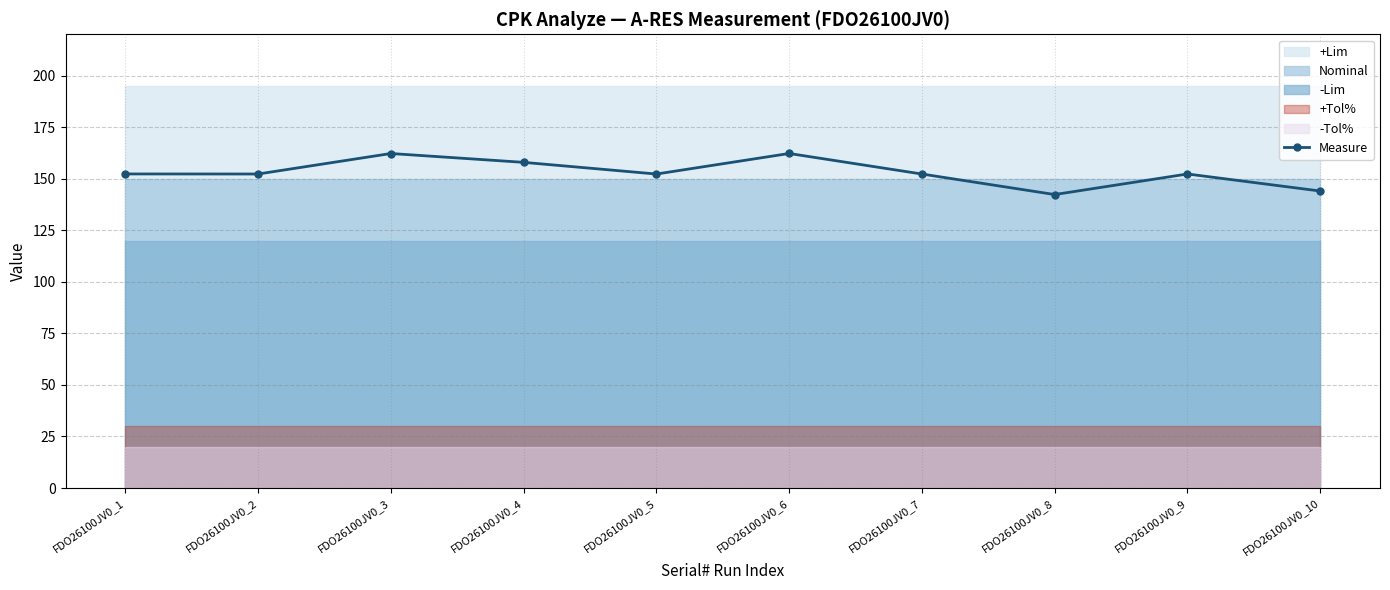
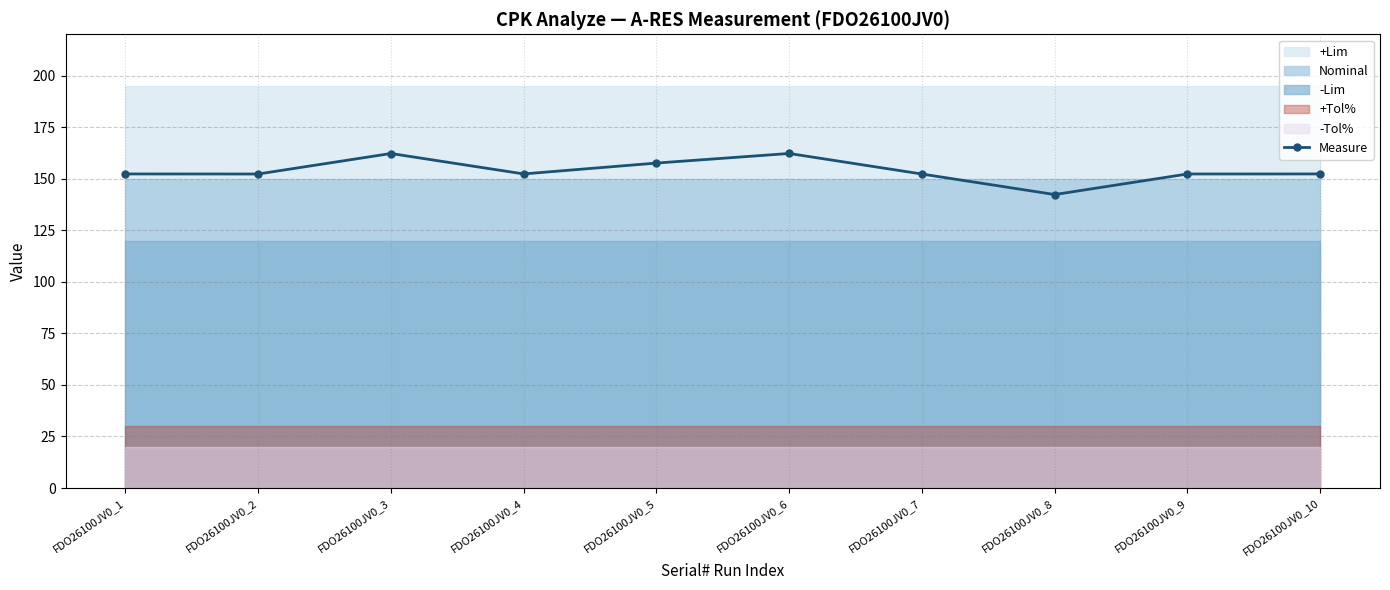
Measure, FDO26100JV0_4: 158 -> 152
Measure, FDO26100JV0_5: 152 -> 158
Measure, FDO26100JV0_10: 144 -> 152
